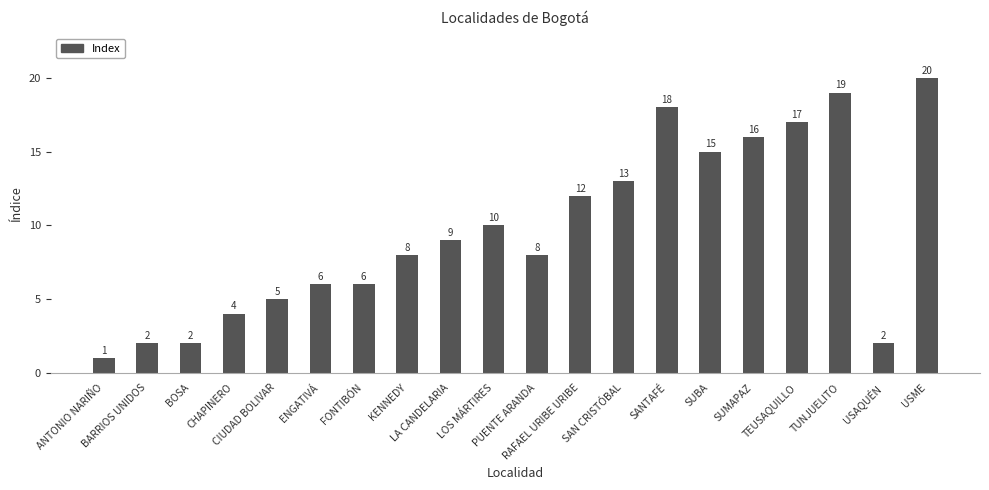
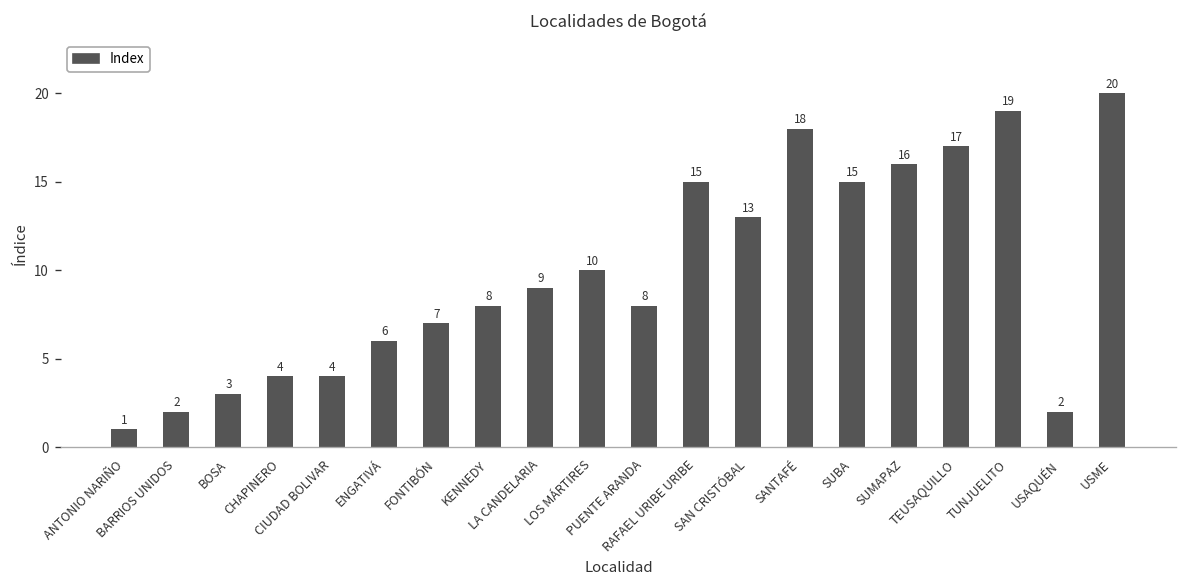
BOSA: 2 -> 3
CIUDAD BOLIVAR: 5 -> 4
FONTIBÓN: 6 -> 7
RAFAEL URIBE URIBE: 12 -> 15
